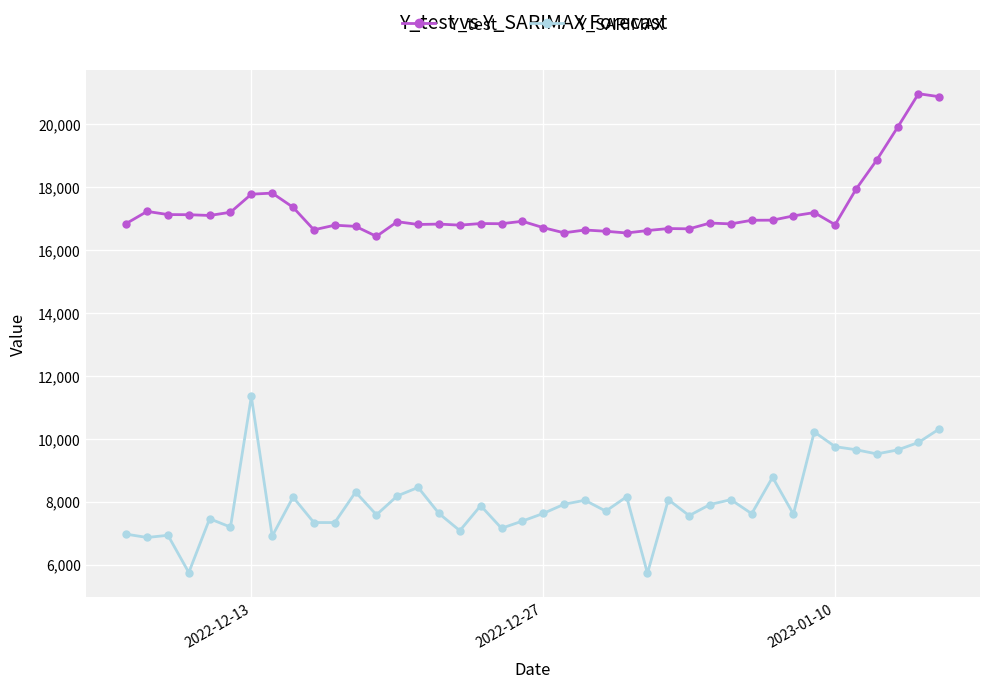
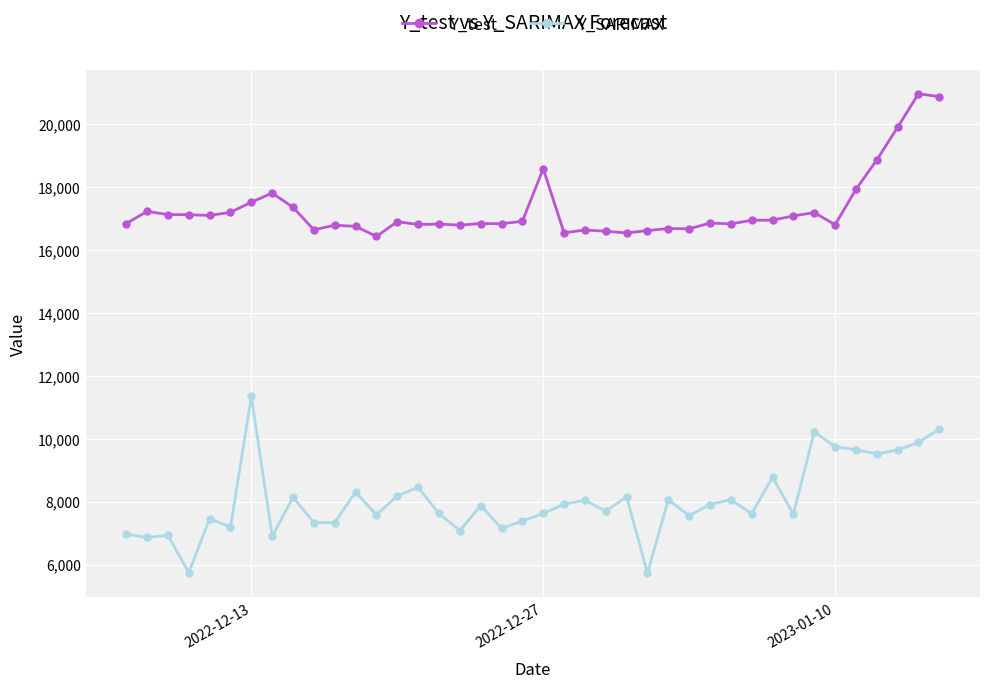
Y_test, 2022-12-13: 17,800 -> 17,500
Y_test, 2022-12-27: 16,700 -> 18,600
